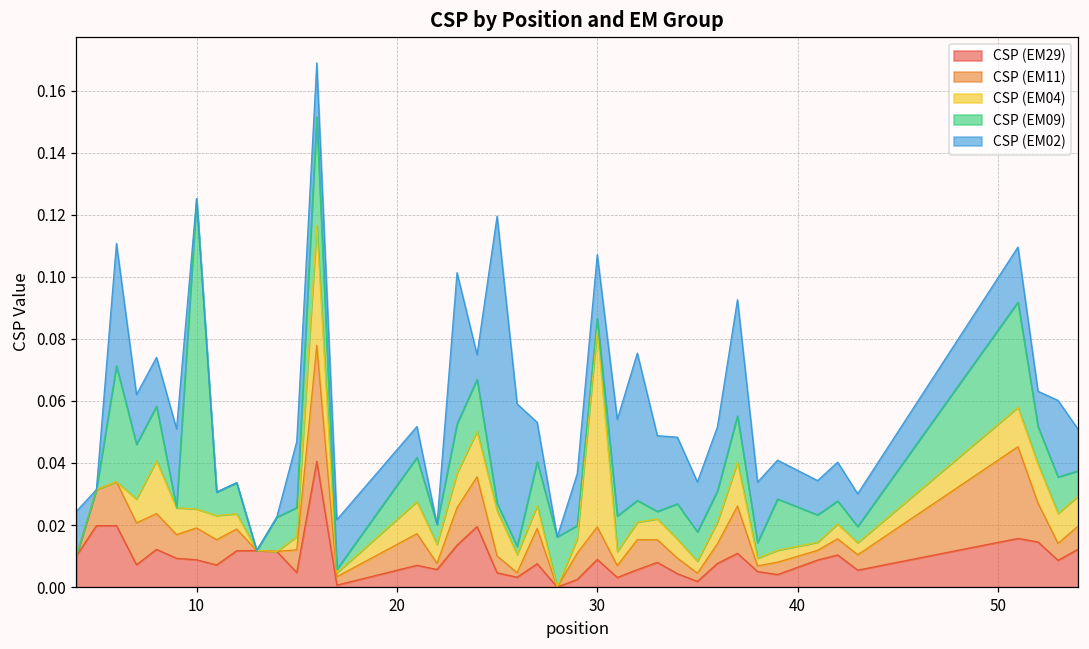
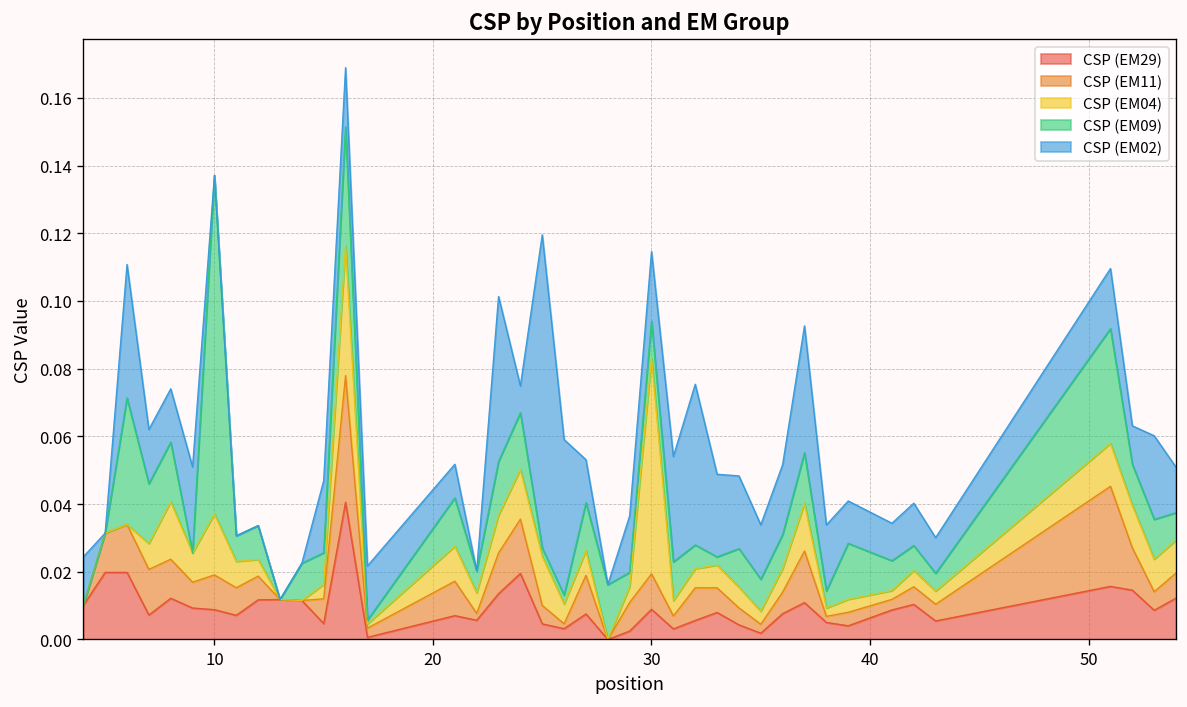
CSP (EM04), 10: 0.006 -> 0.018
CSP (EM09), 30: 0.004 -> 0.011
